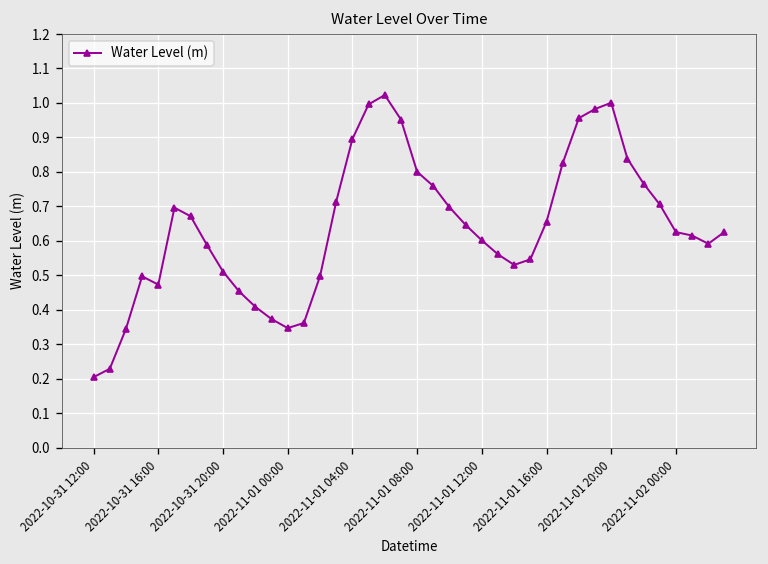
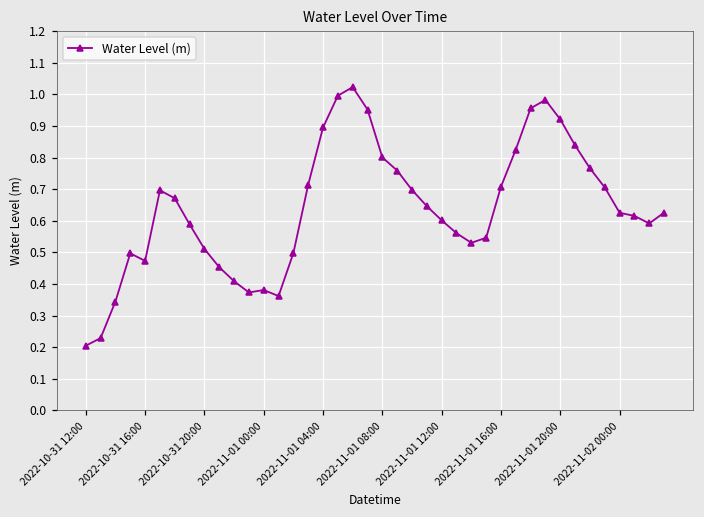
2022-11-01 00:00: 0.35 -> 0.38
2022-11-01 16:00: 0.66 -> 0.71
2022-11-01 20:00: 1.00 -> 0.92
